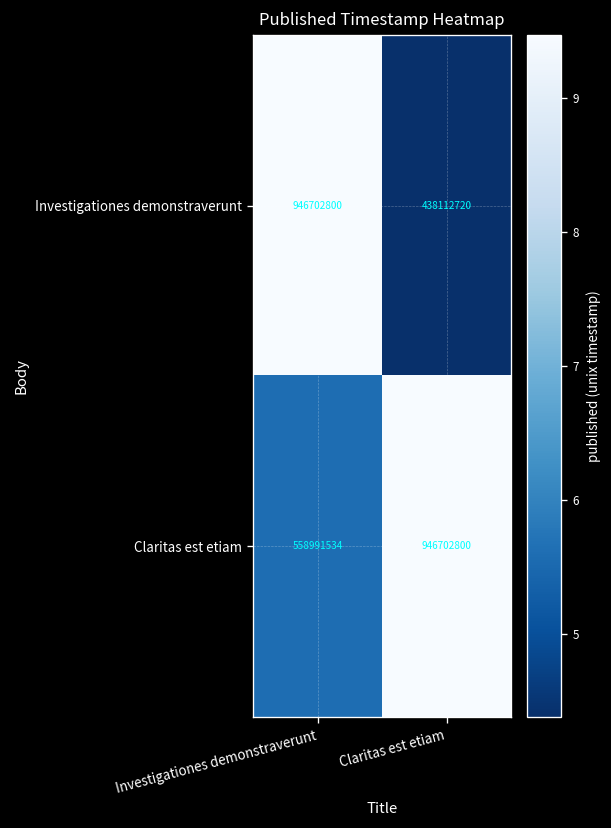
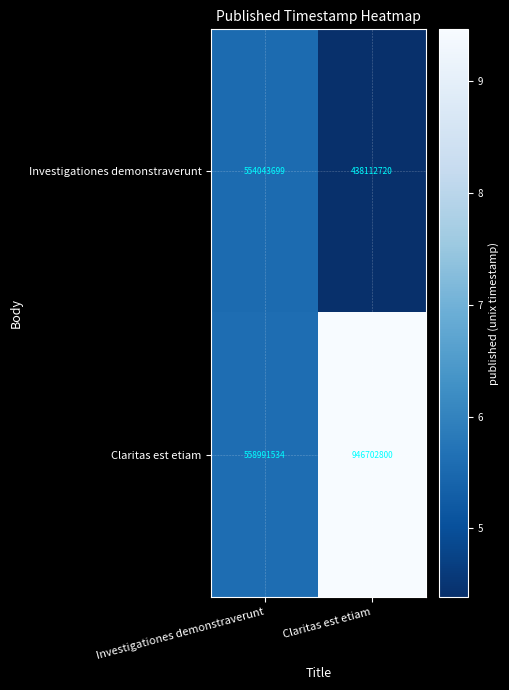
Investigationes demonstraverunt, Investigationes demonstraverunt: 946702800 -> 554043699
